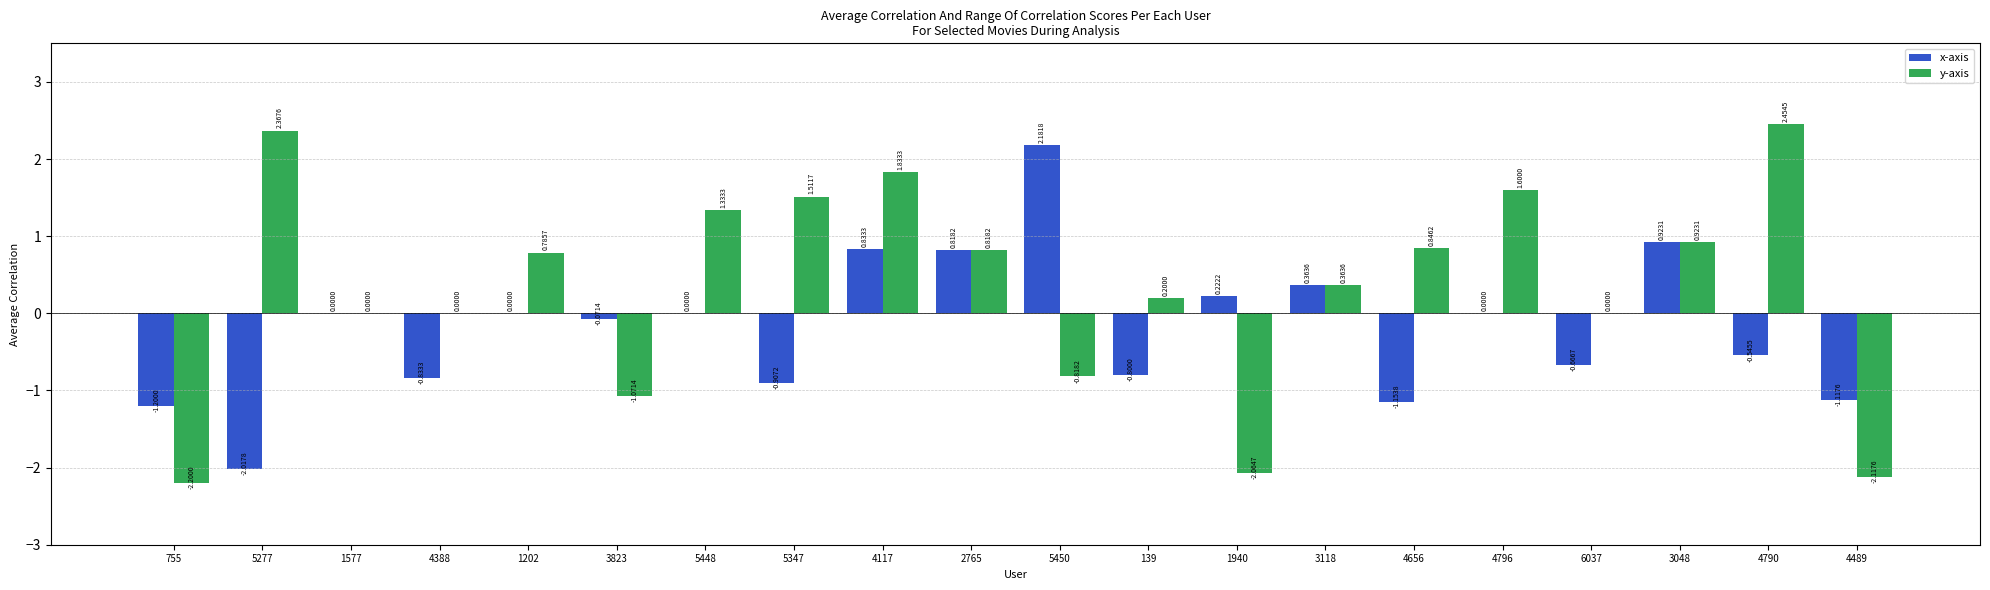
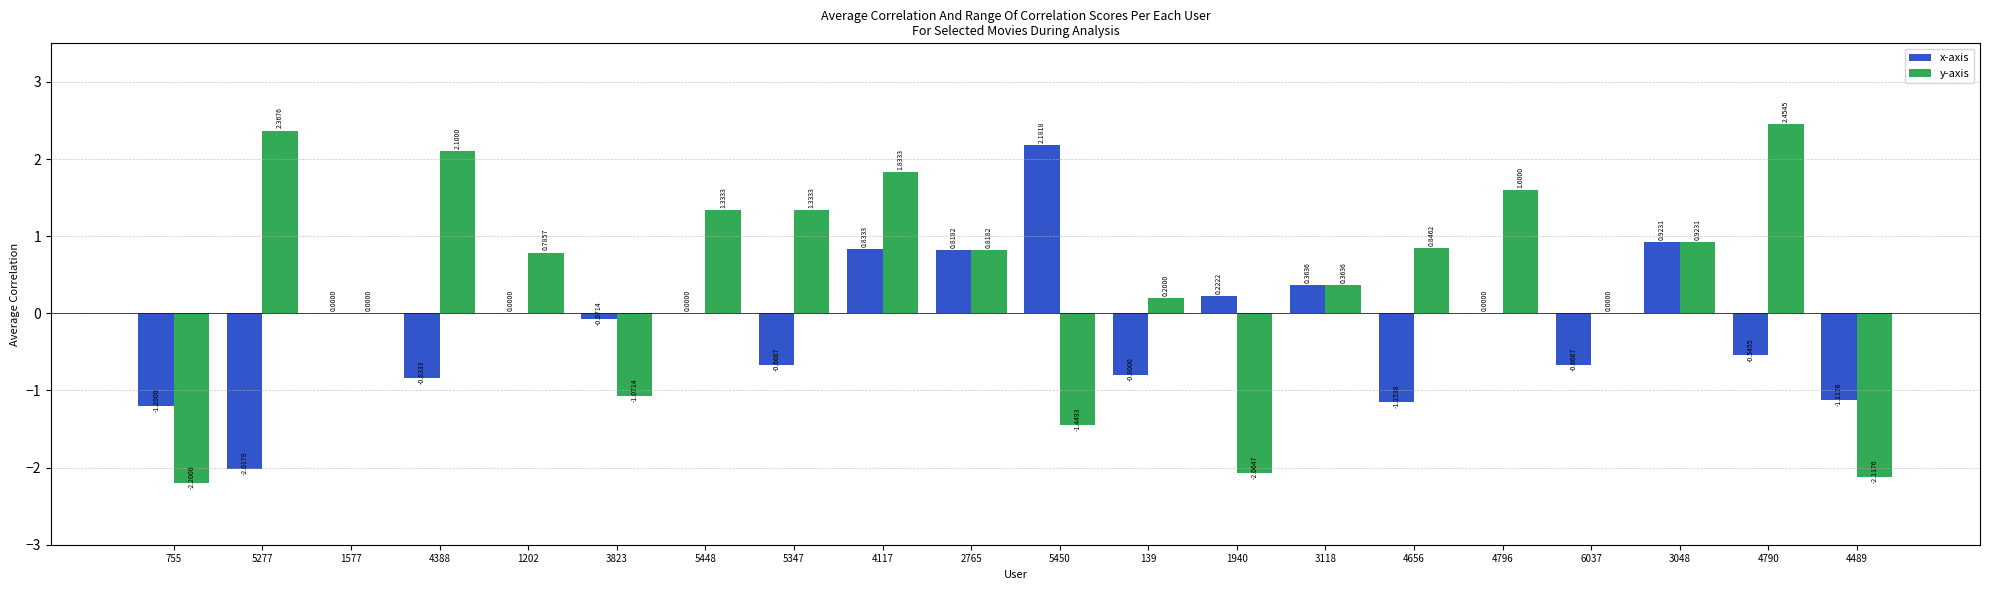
y-axis, 4388: 0.0000 -> 2.1000
x-axis, 5347: -0.9072 -> -0.6667
y-axis, 5347: 1.5117 -> 1.3333
y-axis, 5450: -0.8182 -> -1.4493
